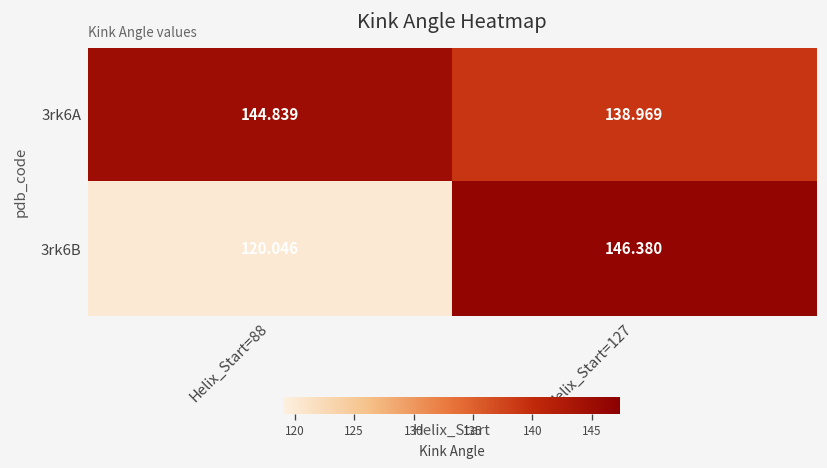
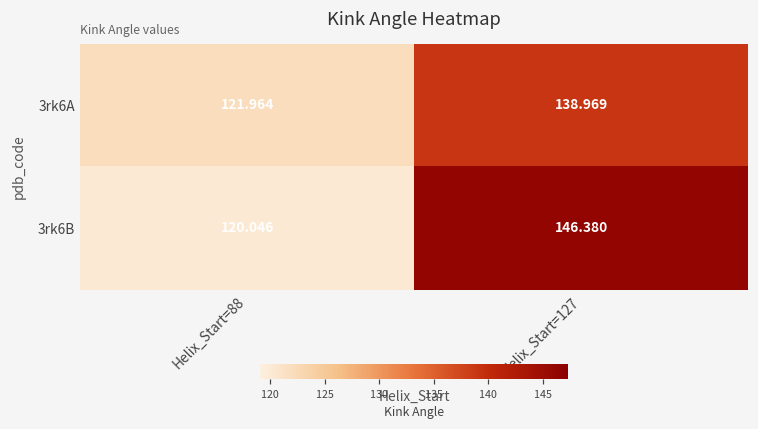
3rk6A, Helix_Start=88: 144.839 -> 121.964
